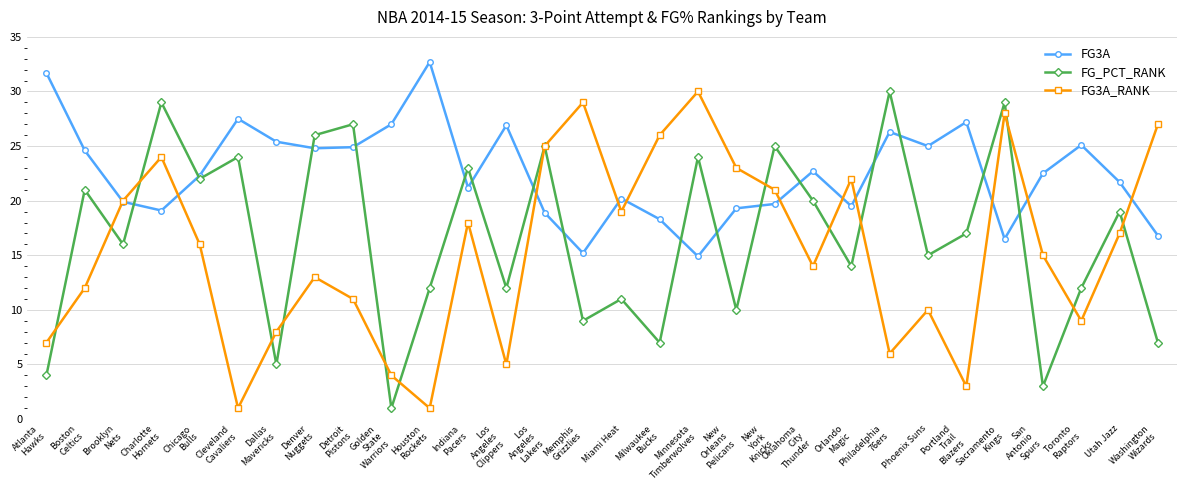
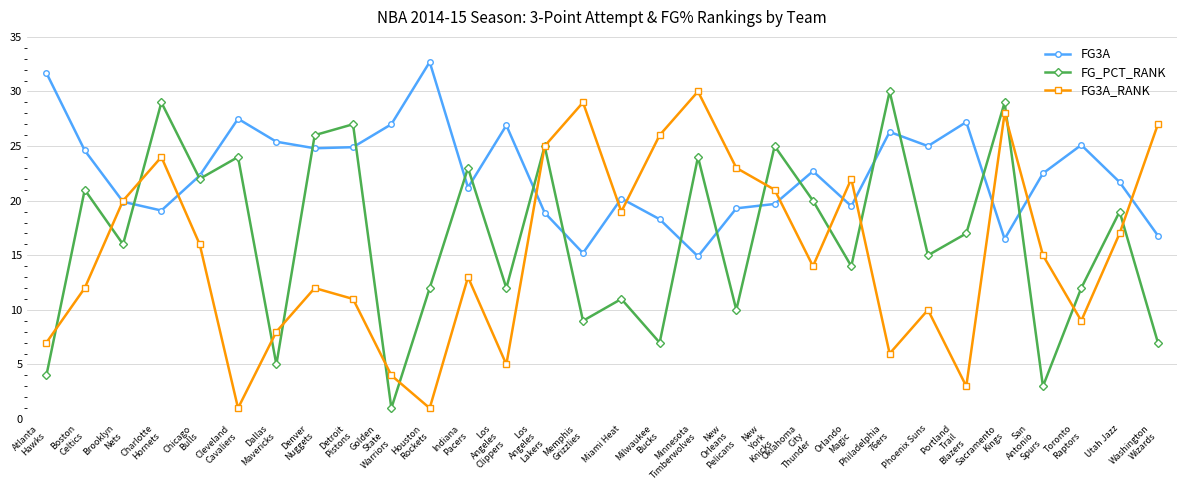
FG3A_RANK, Denver Nuggets: 13 -> 12
FG3A_RANK, Indiana Pacers: 18 -> 13
